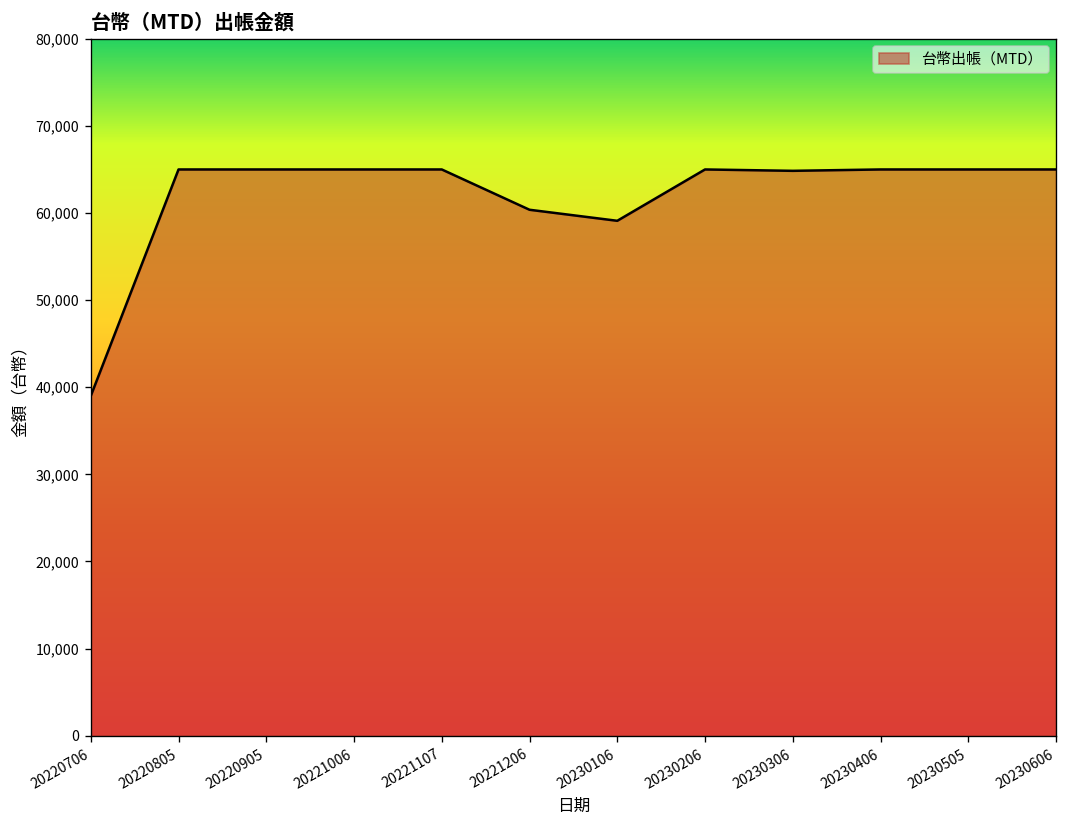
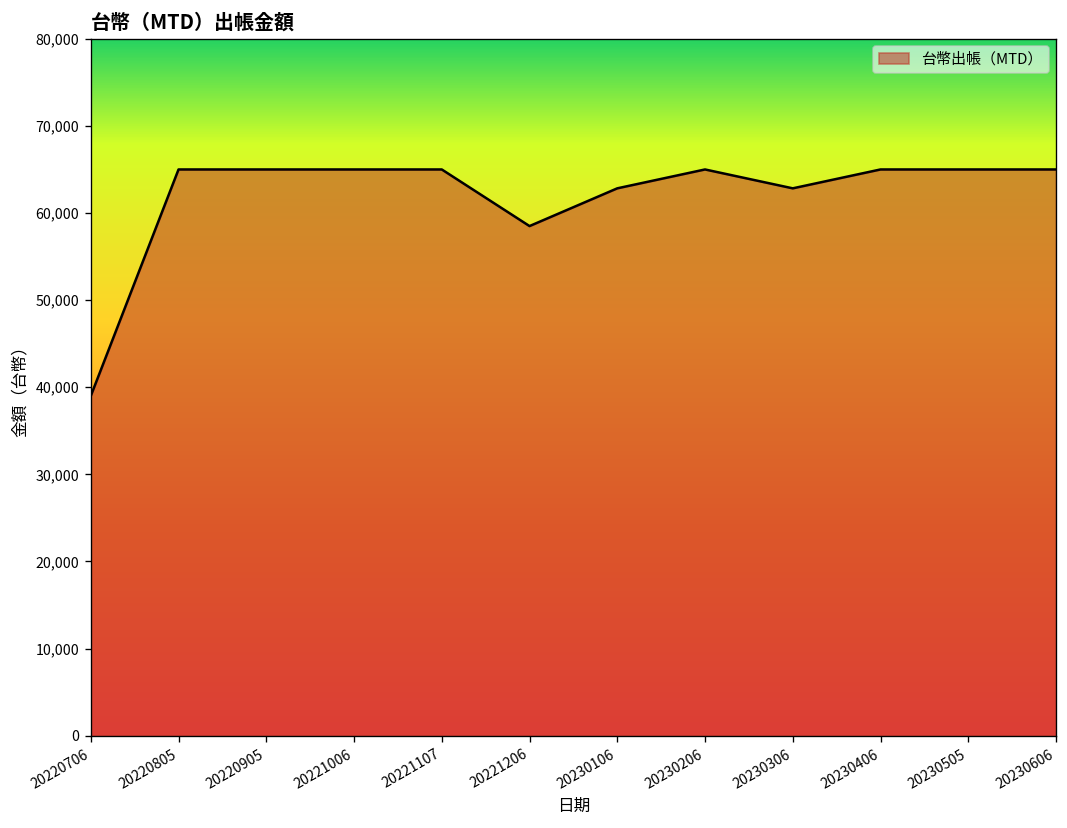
20221206: 60,000 -> 59,000
20230106: 59,000 -> 63,000
20230306: 65,000 -> 63,000
